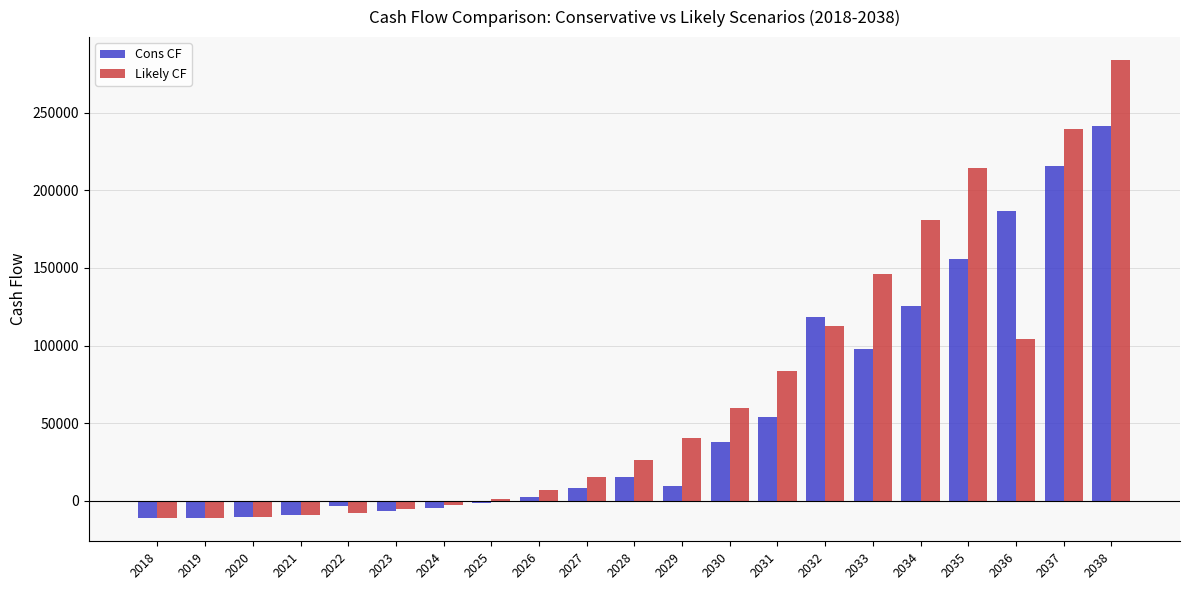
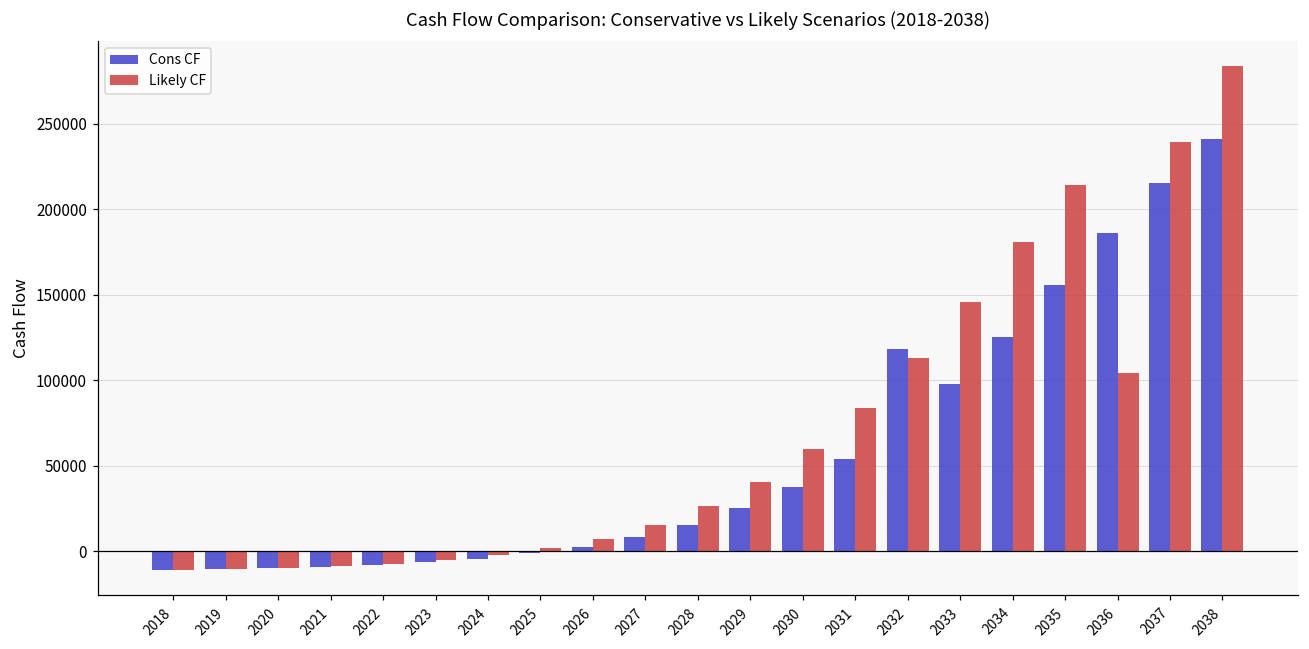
Cons CF, 2022: -3000 -> -8000
Cons CF, 2029: 10000 -> 25000
